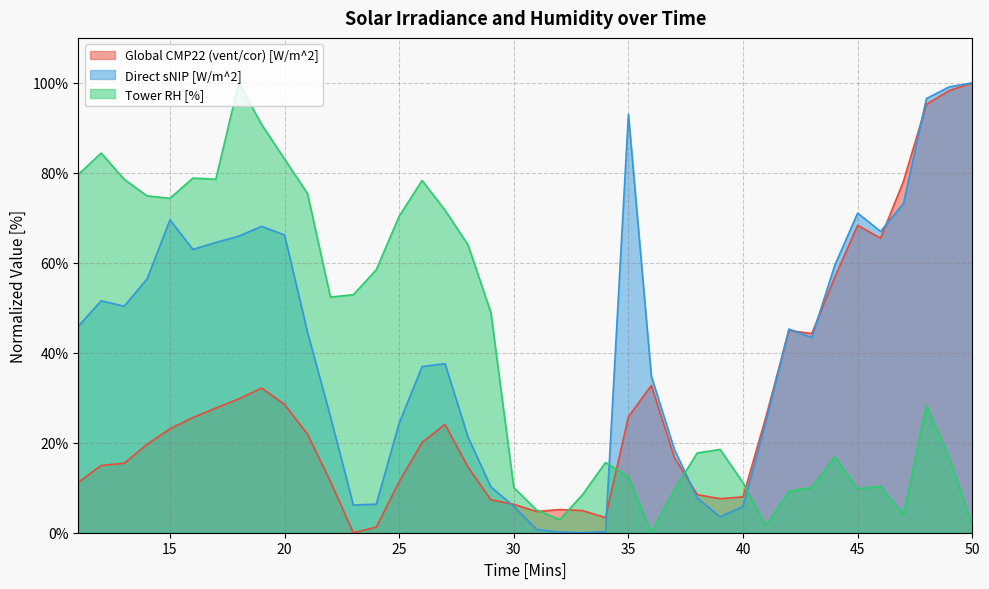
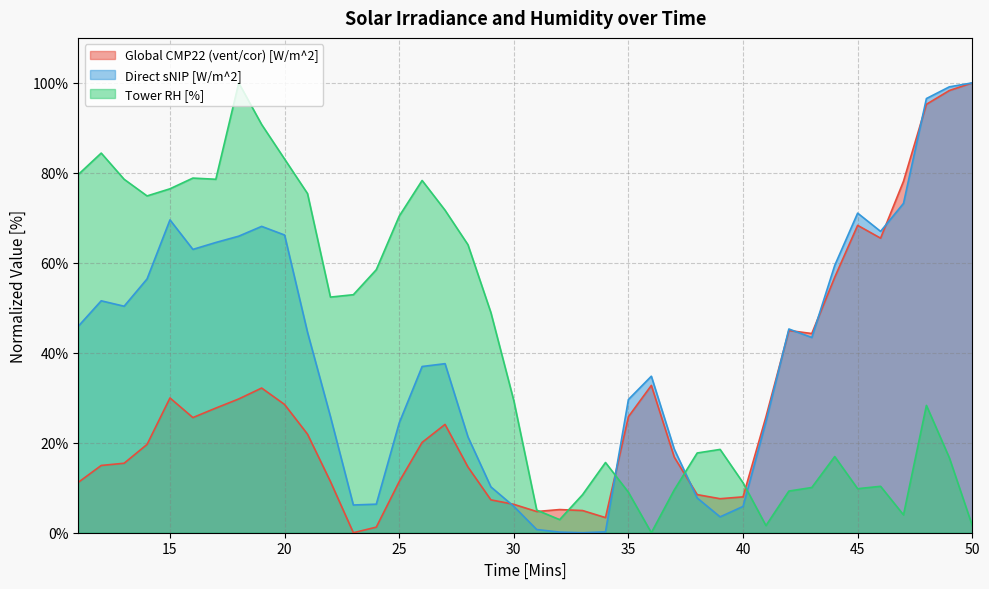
Global CMP22 (vent/cor) [W/m^2], 15: 23% -> 30%
Tower RH [%], 15: 74% -> 76%
Tower RH [%], 30: 10% -> 29%
Direct sNIP [W/m^2], 35: 93% -> 30%
Tower RH [%], 35: 12% -> 9%
